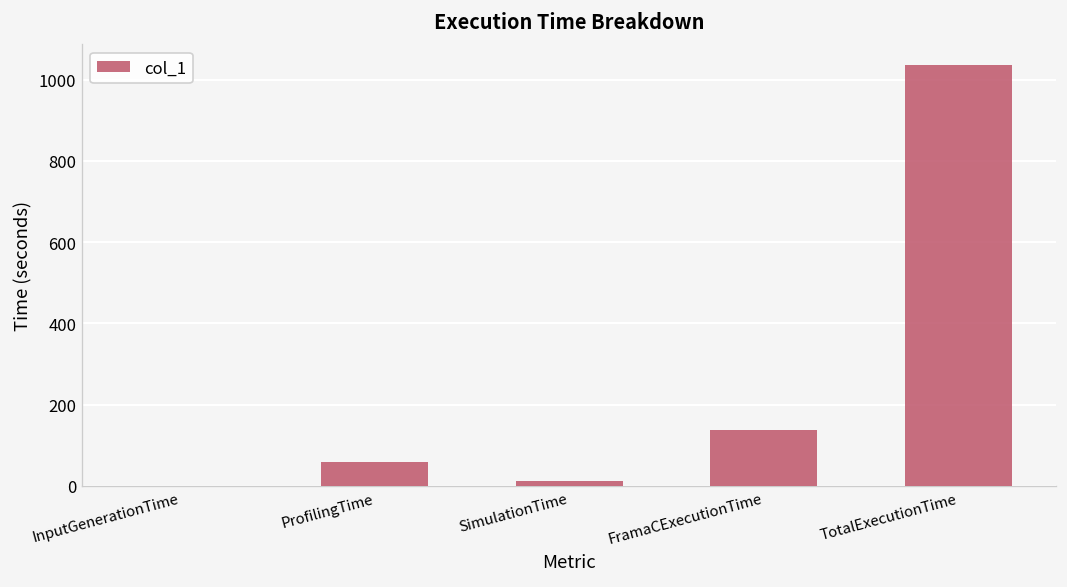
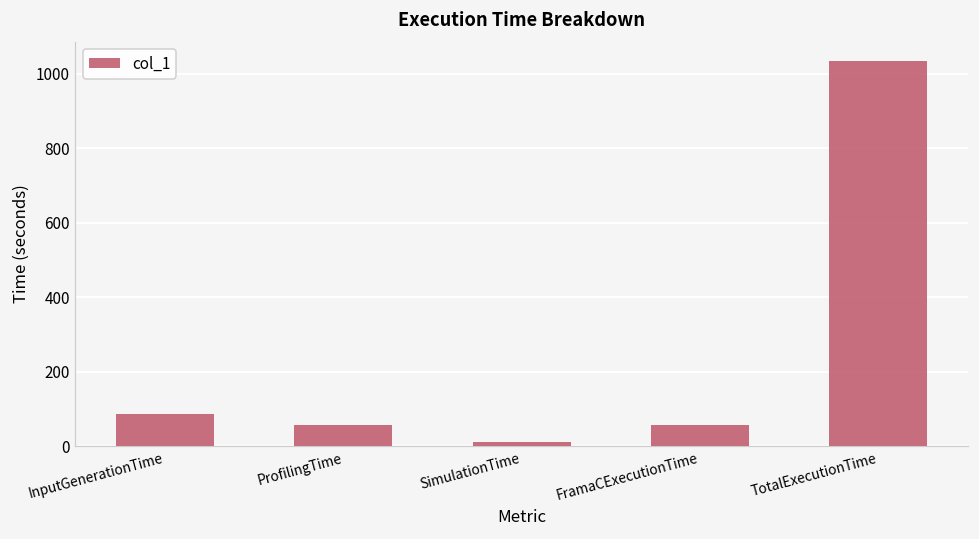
InputGenerationTime: 0 -> 90
FramaCExecutionTime: 140 -> 60
